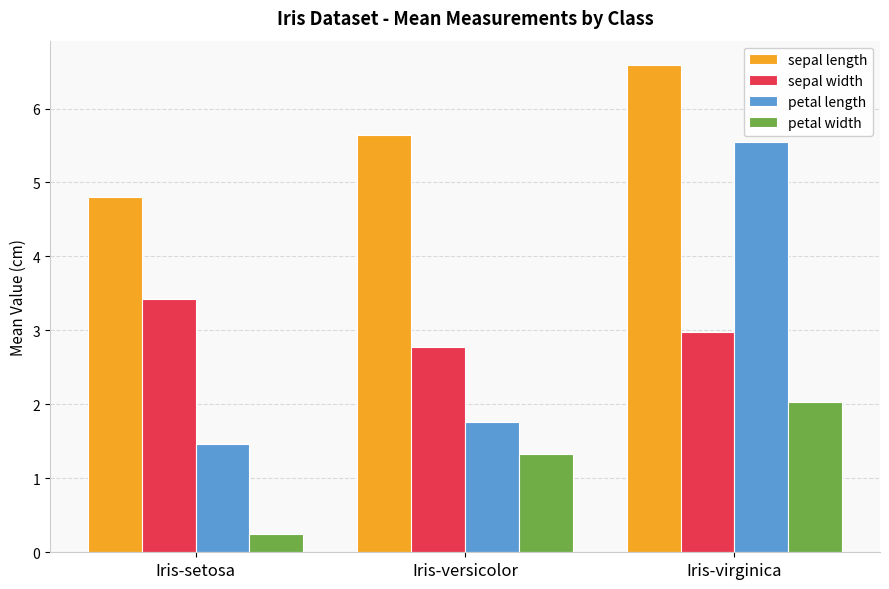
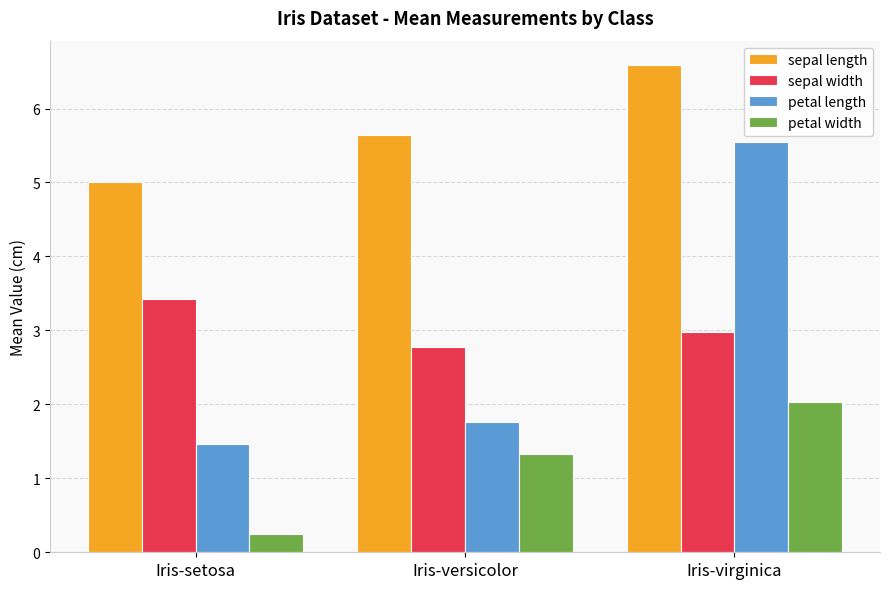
sepal length, Iris-setosa: 4.8 -> 5.0
